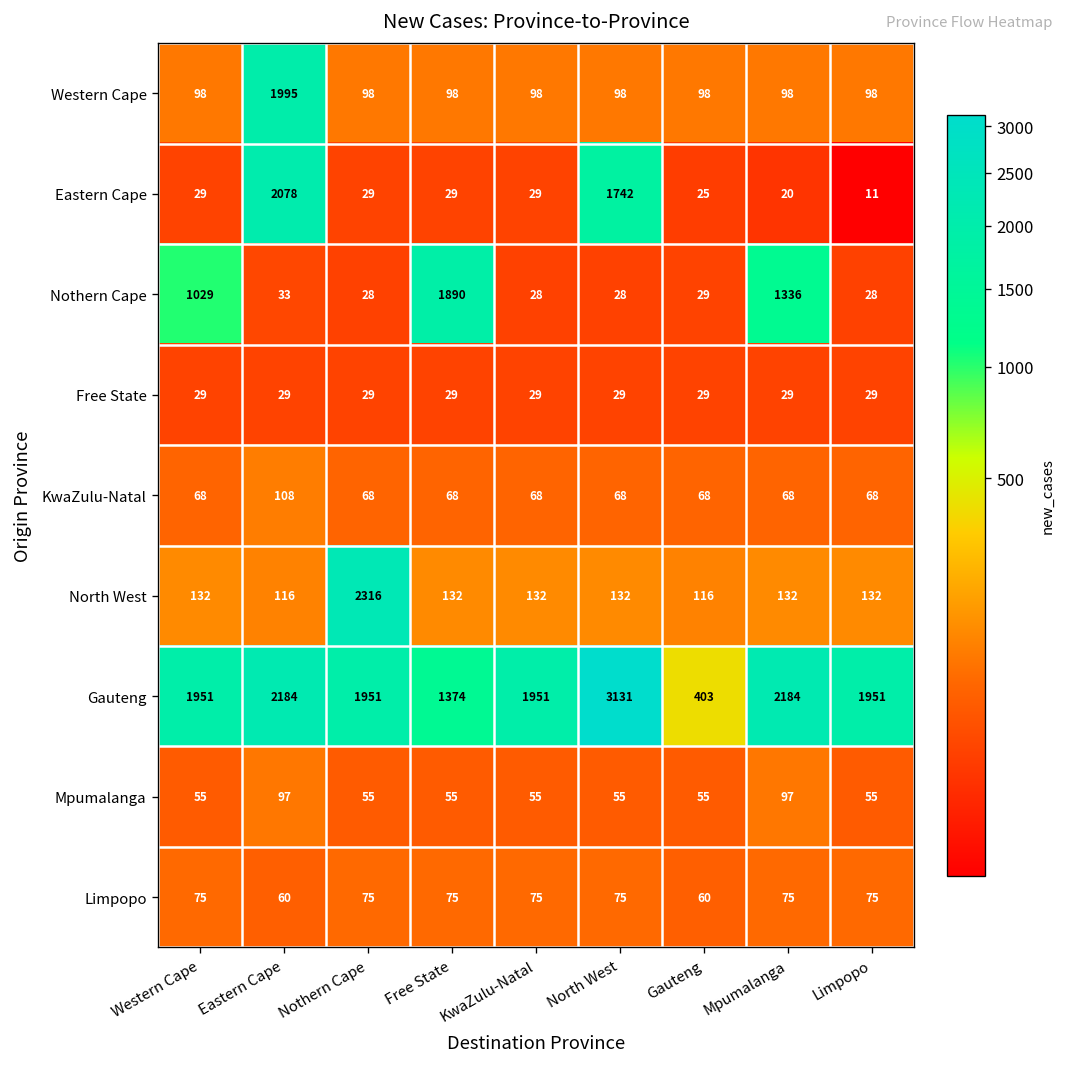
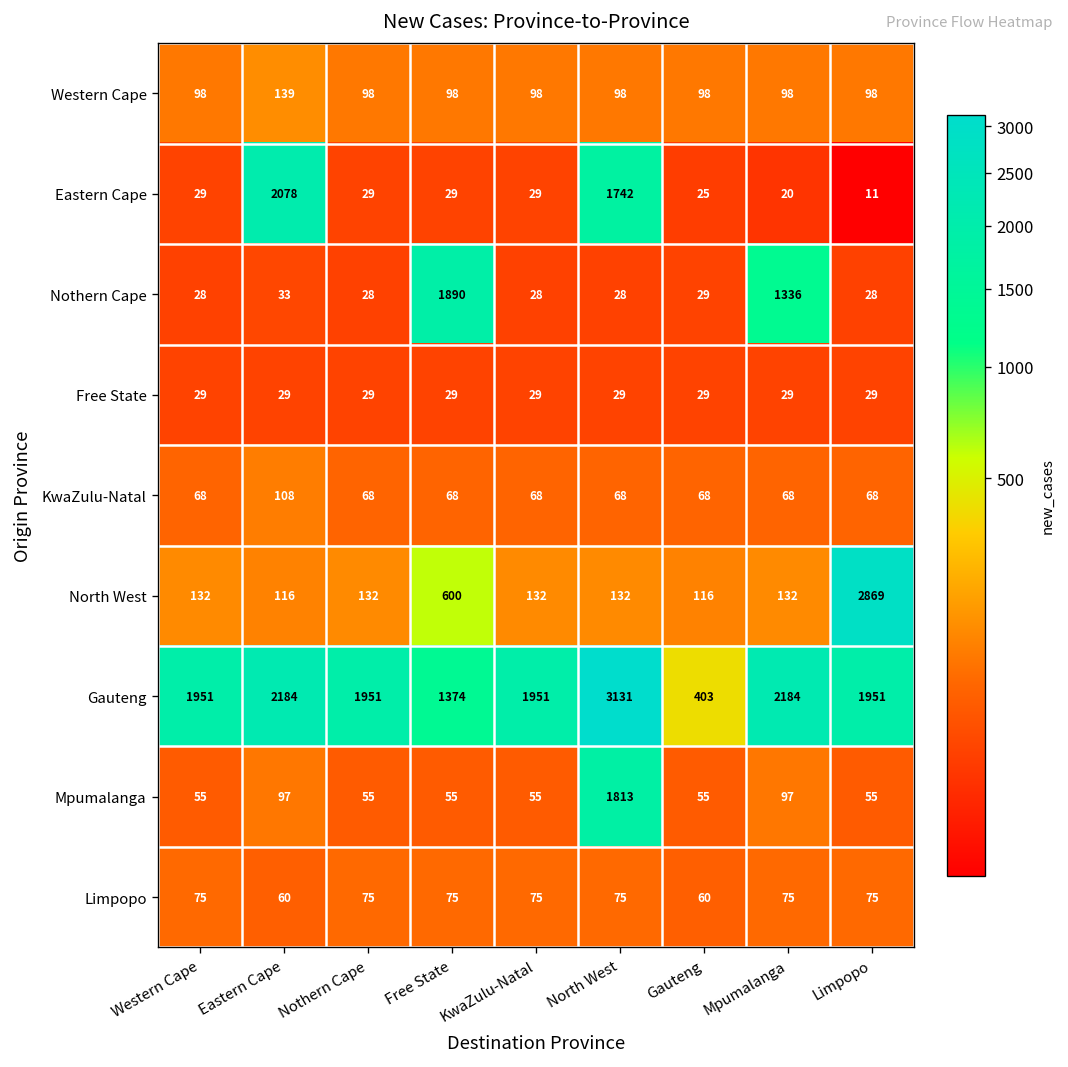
Western Cape, Eastern Cape: 1995 -> 139
Nothern Cape, Western Cape: 1029 -> 28
North West, Nothern Cape: 2316 -> 132
North West, Free State: 132 -> 600
North West, Limpopo: 132 -> 2869
Mpumalanga, North West: 55 -> 1813
